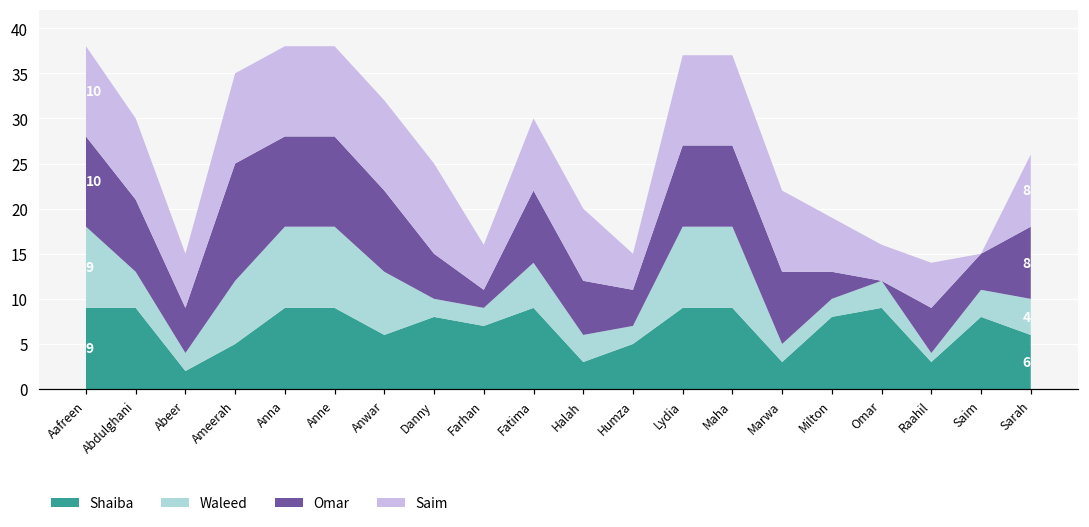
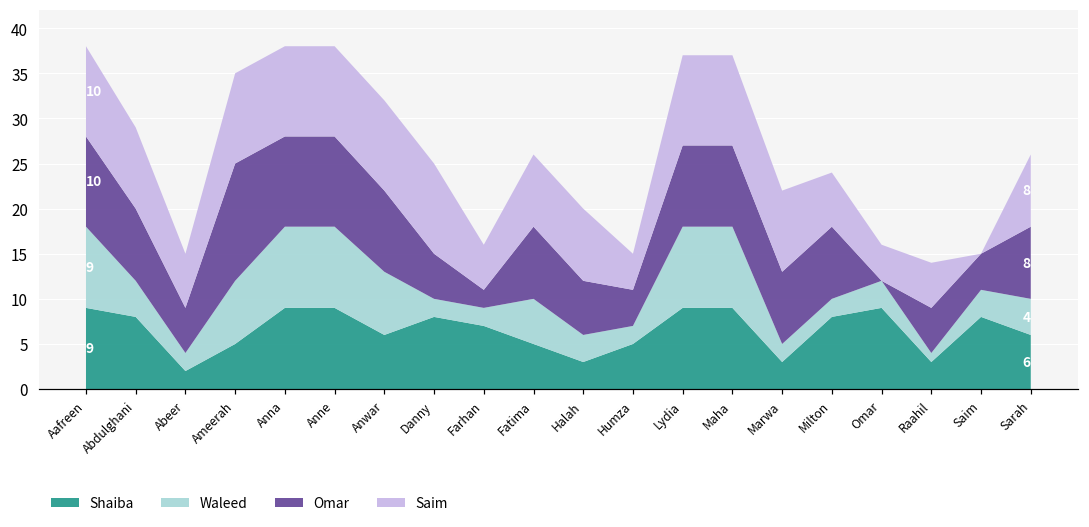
Shaiba, Abdulghani: 9 -> 8
Shaiba, Fatima: 9 -> 5
Omar, Milton: 3 -> 8
